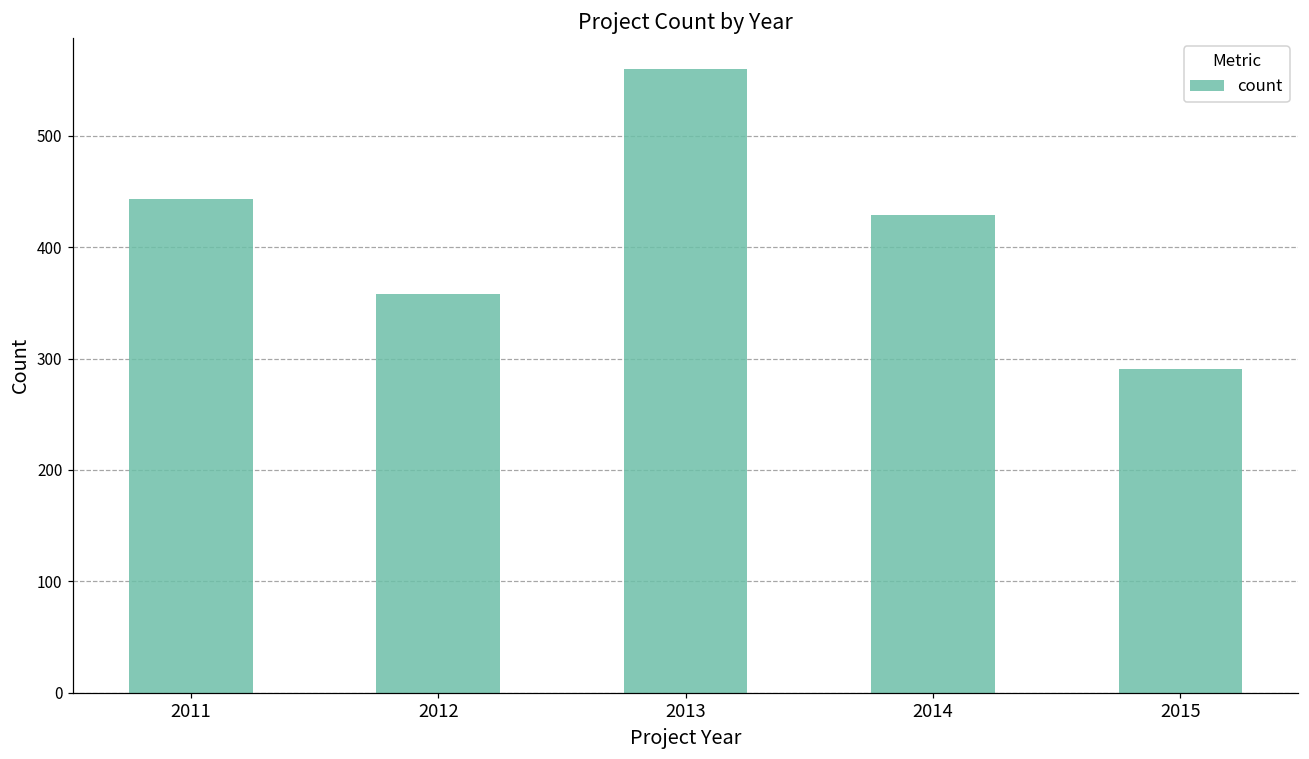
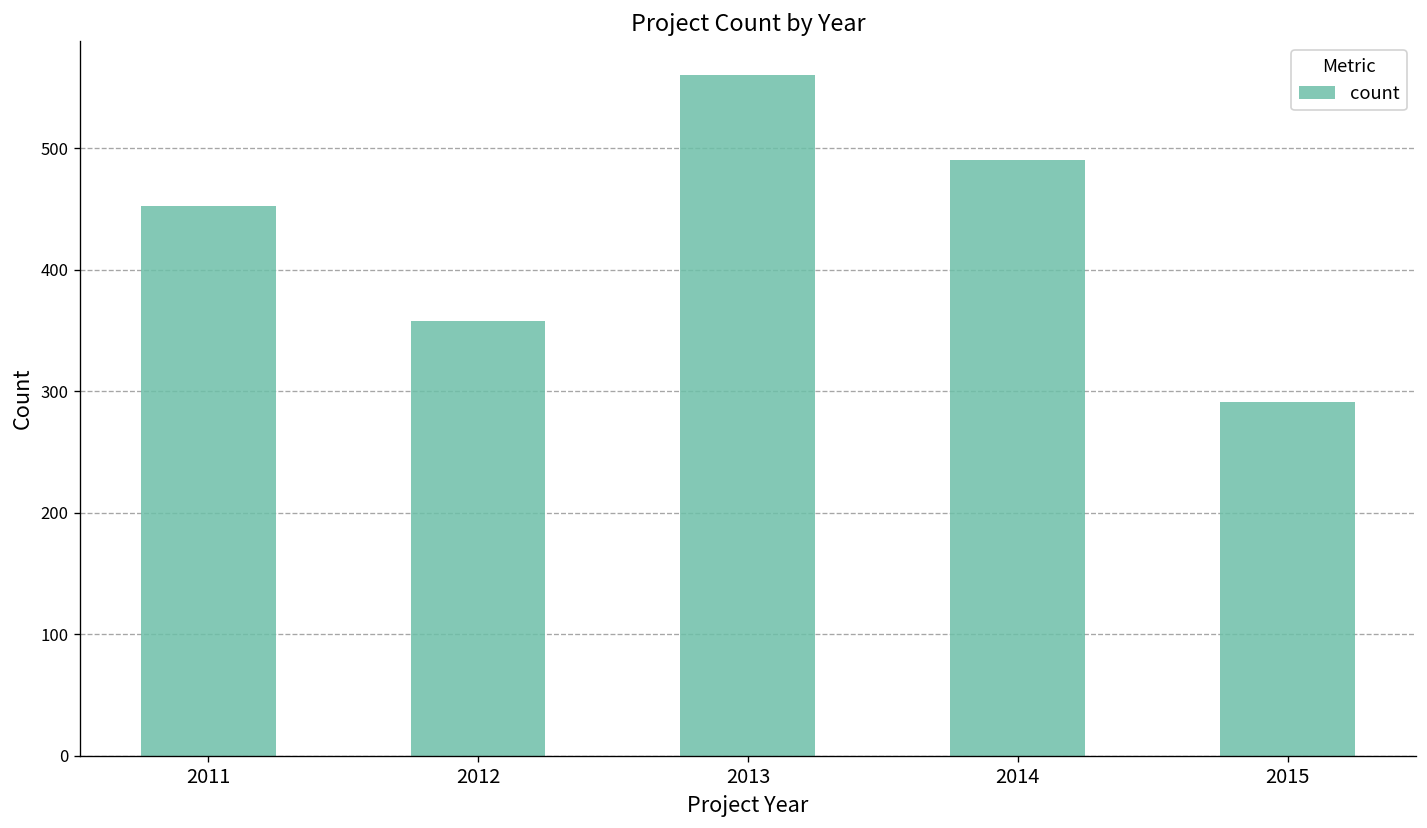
2011: 443 -> 452
2014: 429 -> 490
